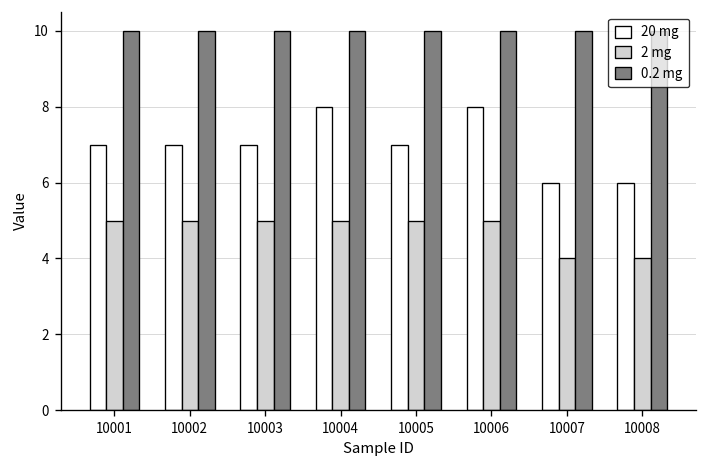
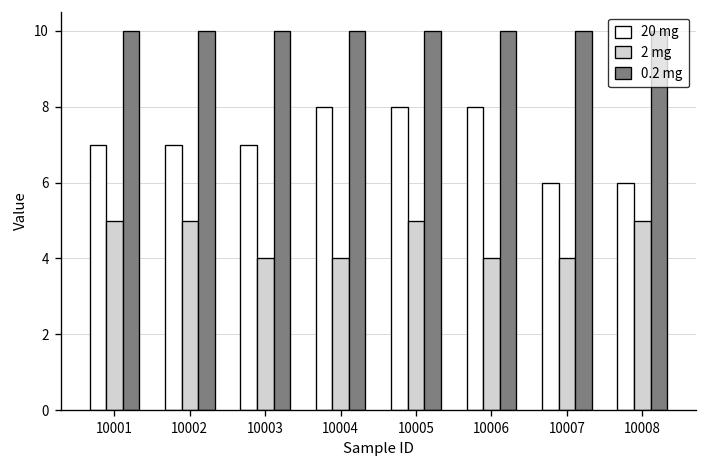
2 mg, 10003: 5 -> 4
2 mg, 10004: 5 -> 4
20 mg, 10005: 7 -> 8
2 mg, 10006: 5 -> 4
2 mg, 10008: 4 -> 5
